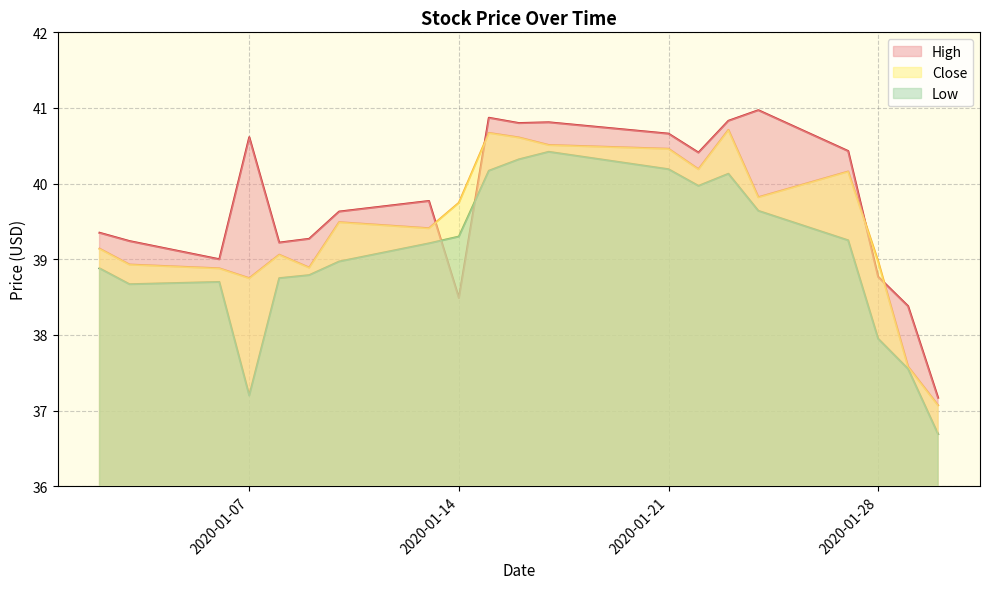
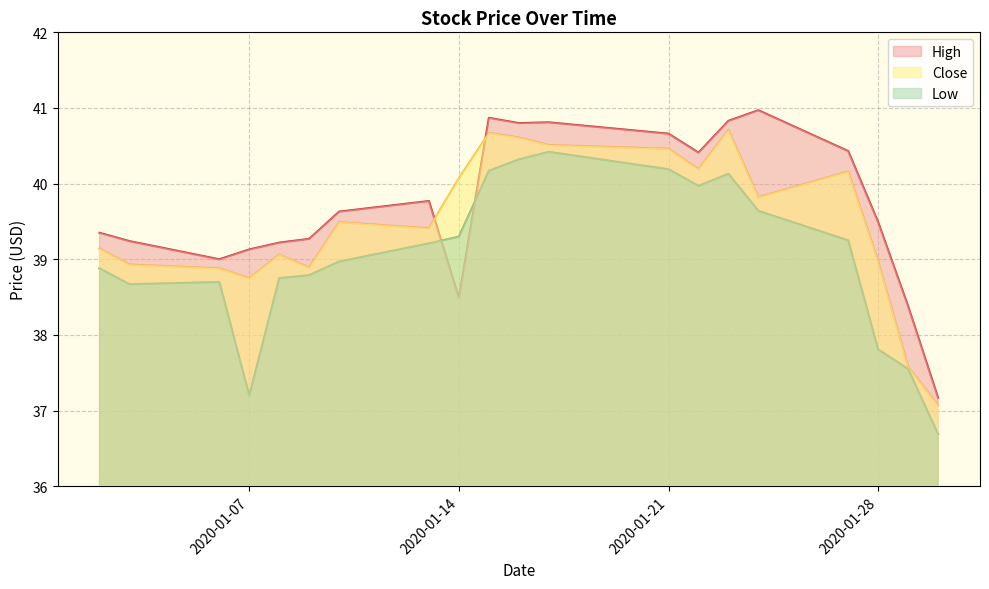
High, 2020-01-07: 40.6 -> 39.1
Close, 2020-01-14: 39.7 -> 40.1
High, 2020-01-28: 38.8 -> 39.5
Low, 2020-01-28: 38.0 -> 37.8
